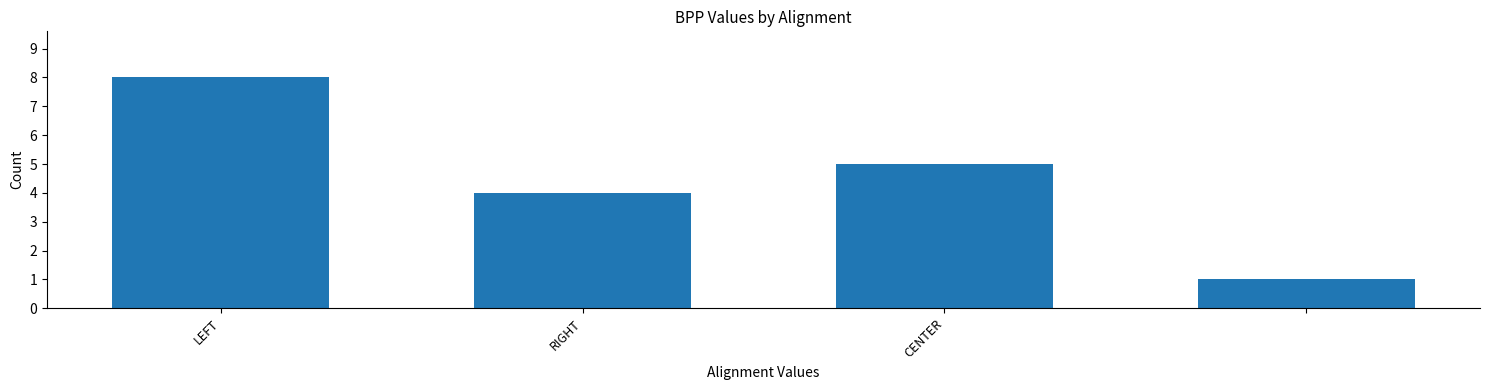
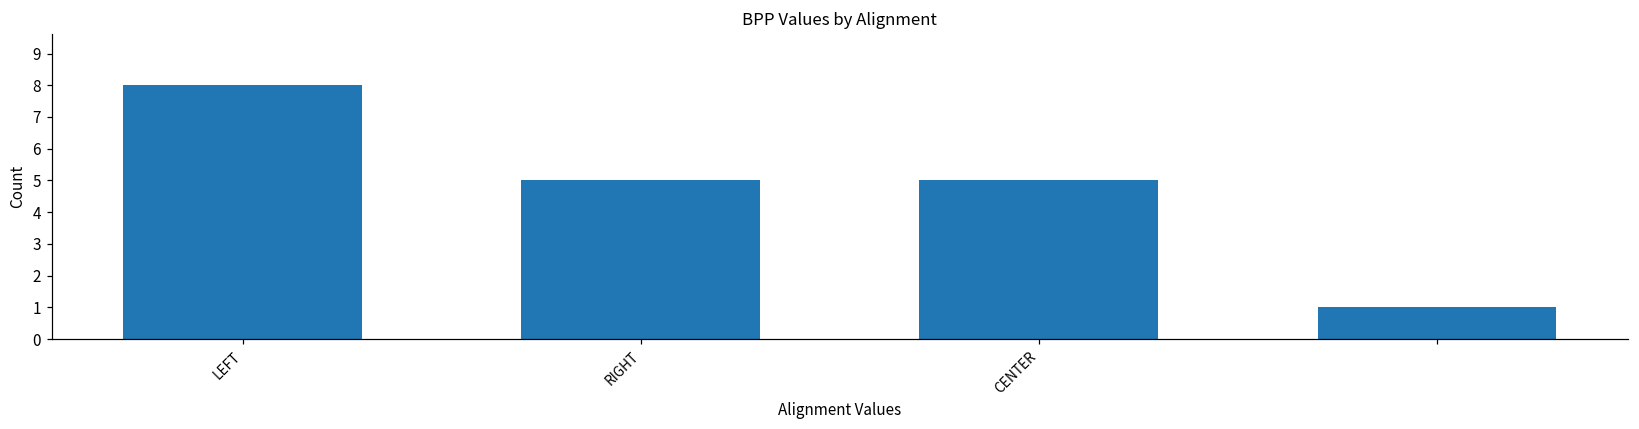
RIGHT: 4 -> 5
